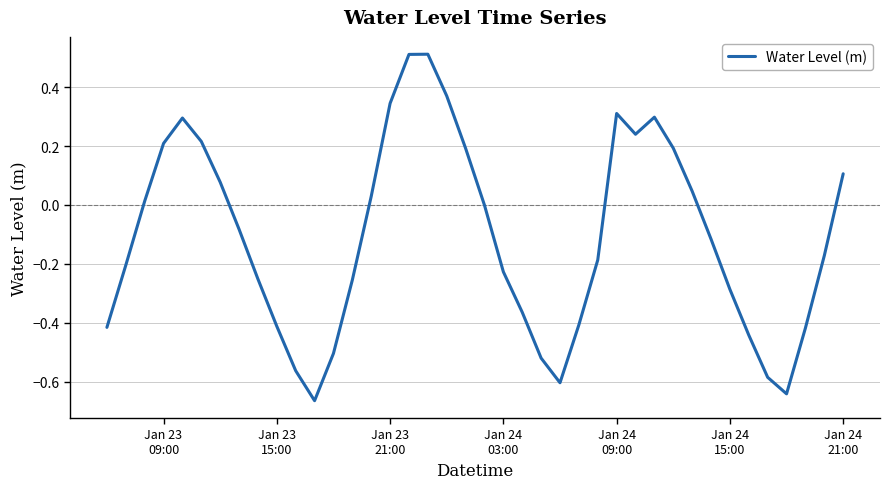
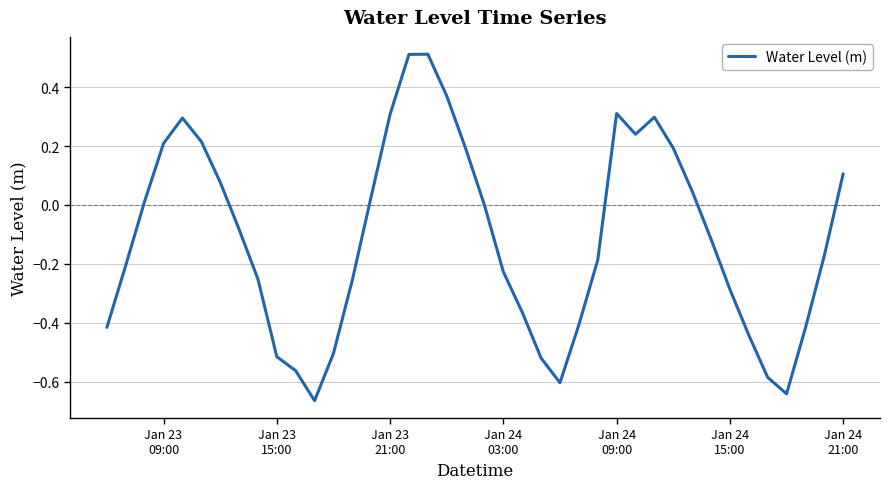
Jan 23 15:00: -0.41 -> -0.51
Jan 23 21:00: 0.34 -> 0.31
